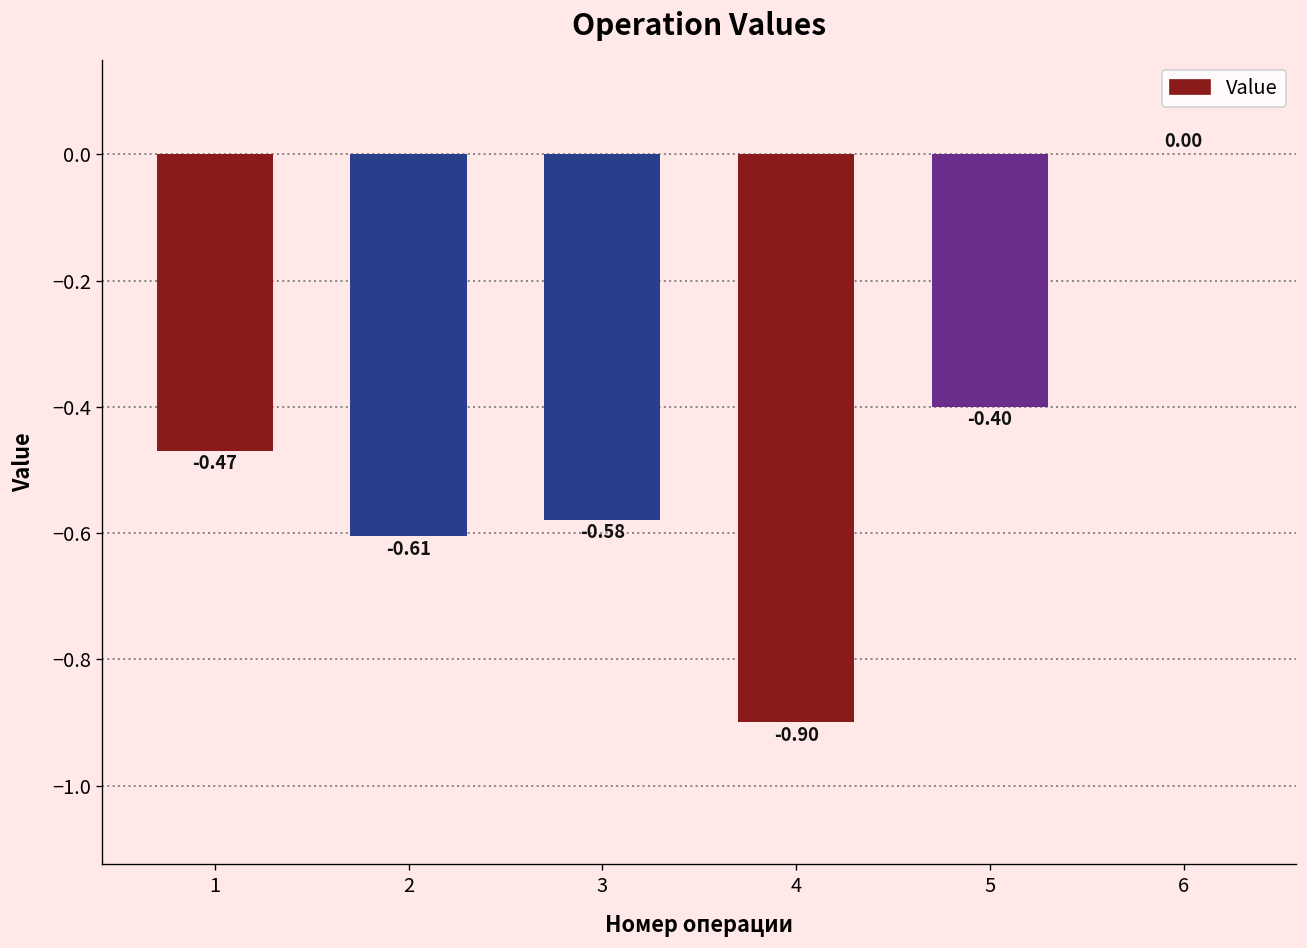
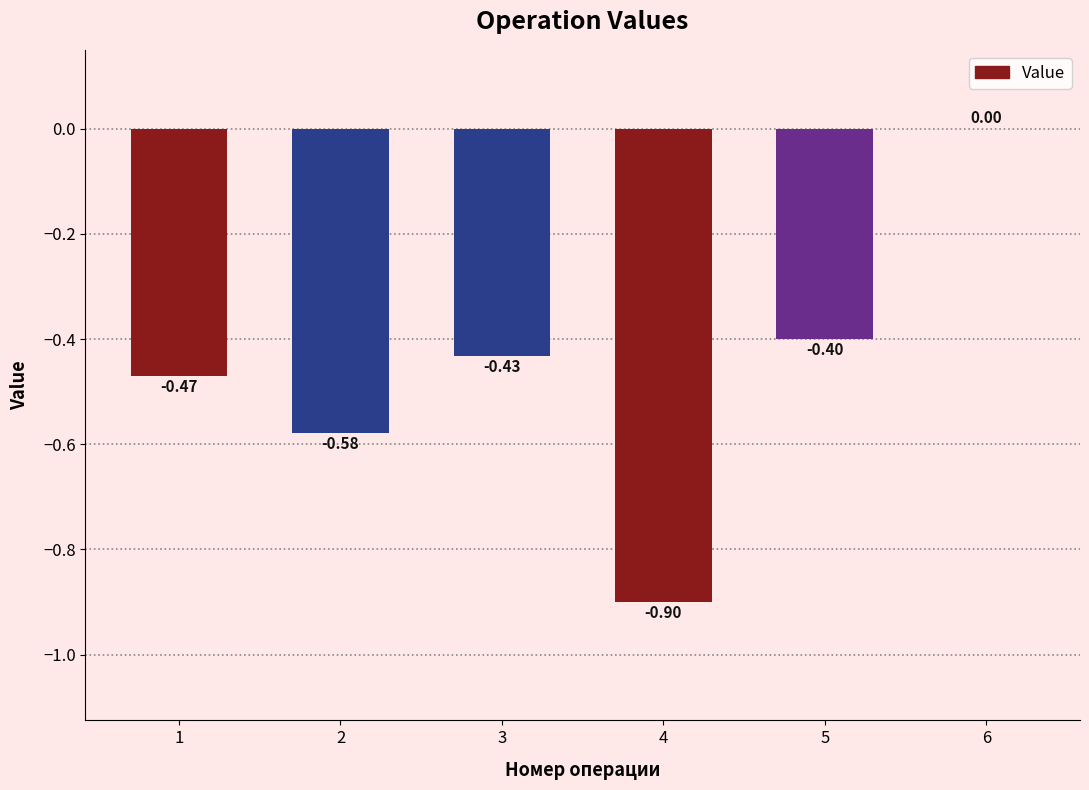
2: -0.61 -> -0.58
3: -0.58 -> -0.43
